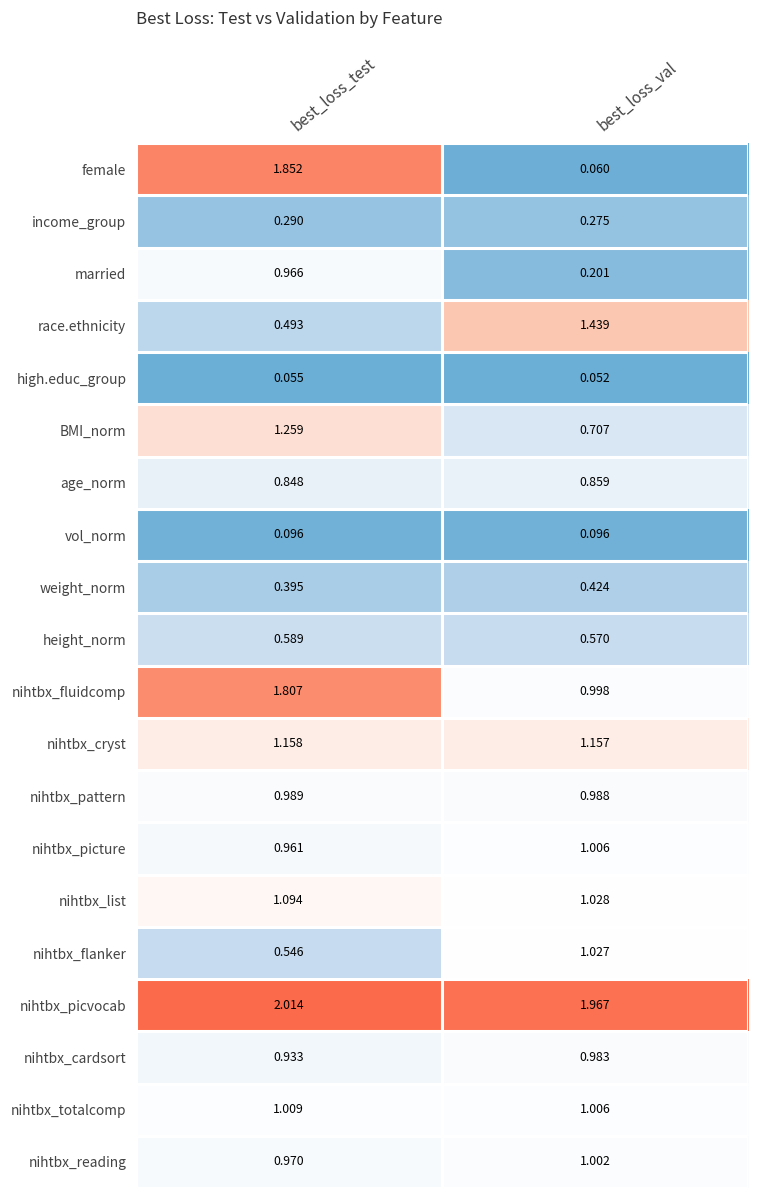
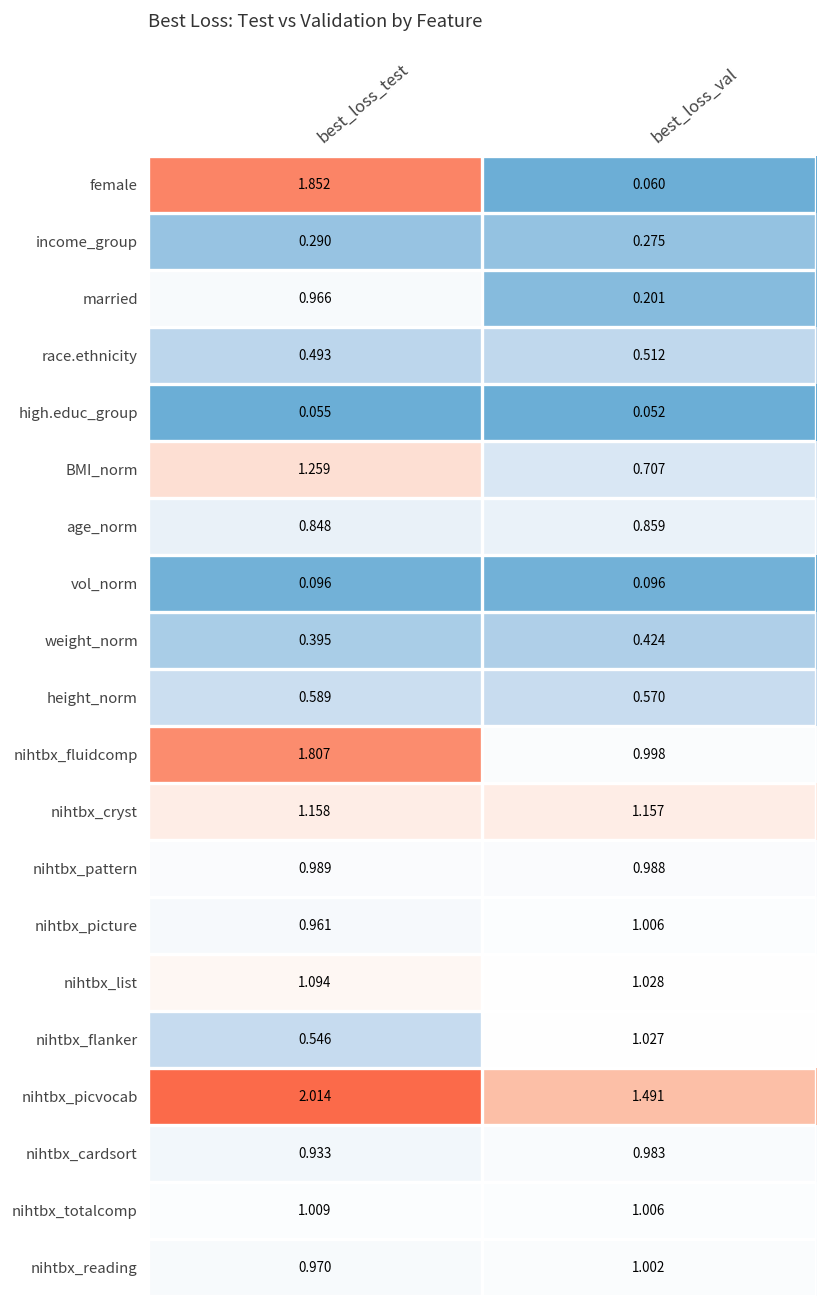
race.ethnicity, best_loss_val: 1.439 -> 0.512
nihtbx_picvocab, best_loss_val: 1.967 -> 1.491
